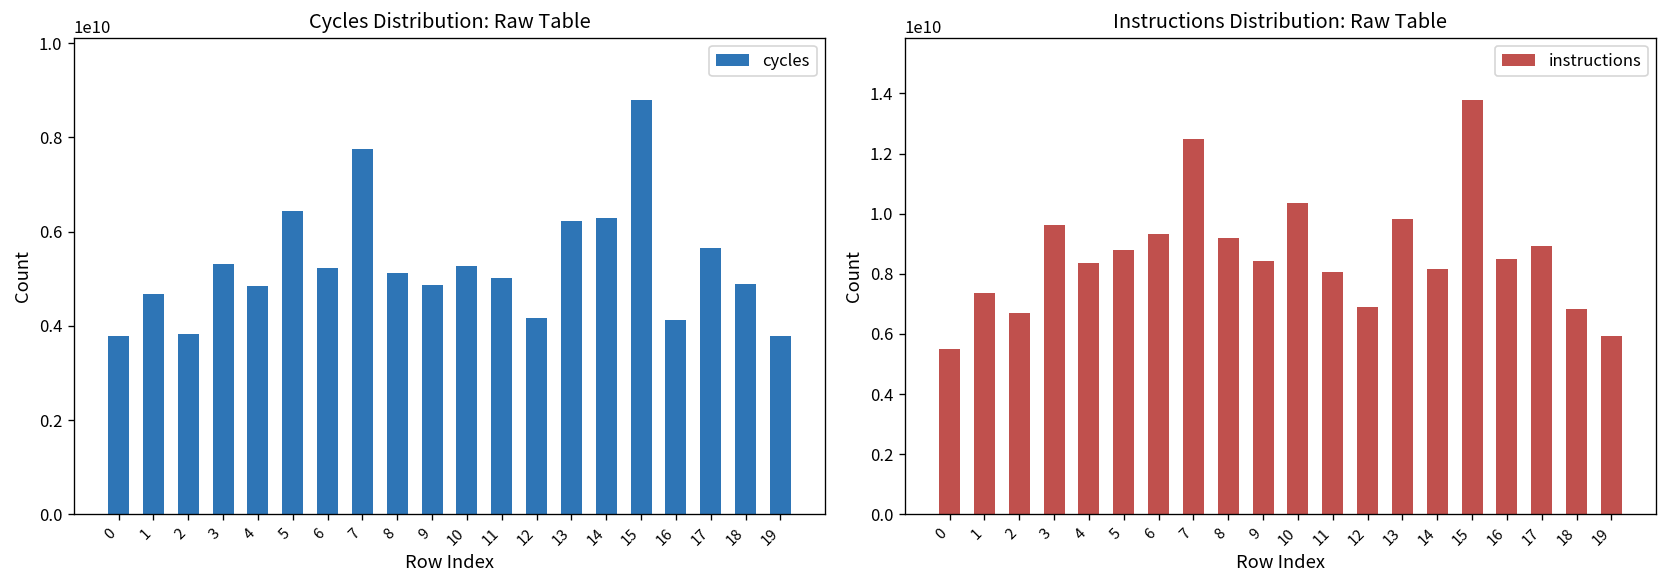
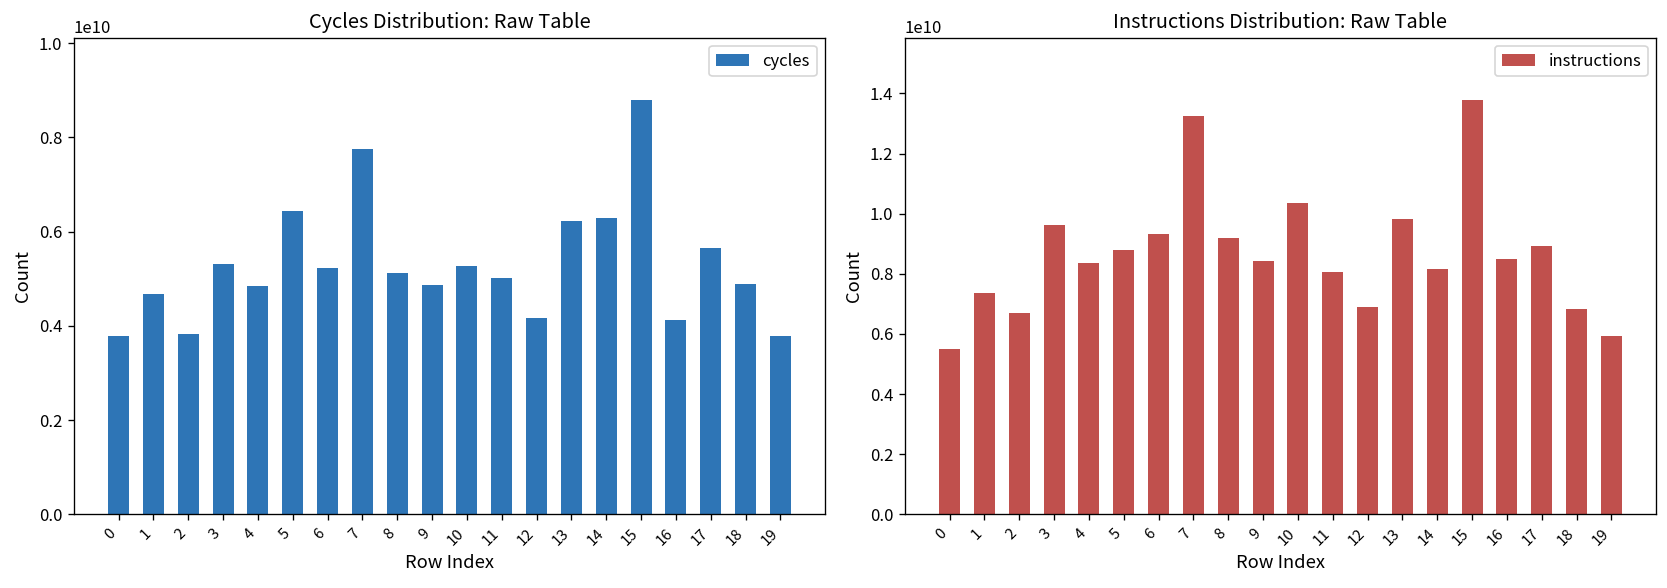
Instructions Distribution: Raw Table, 7: 12500000000 -> 13200000000
